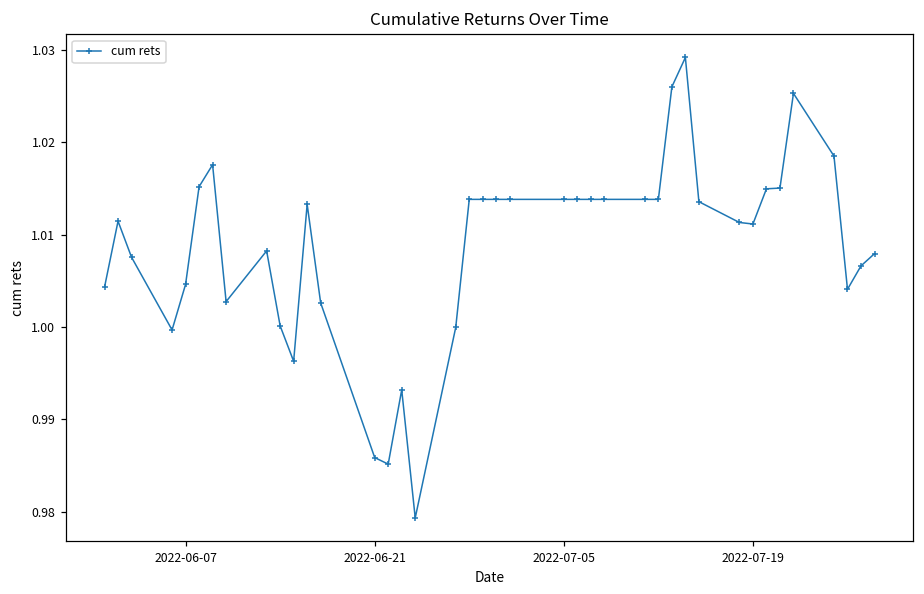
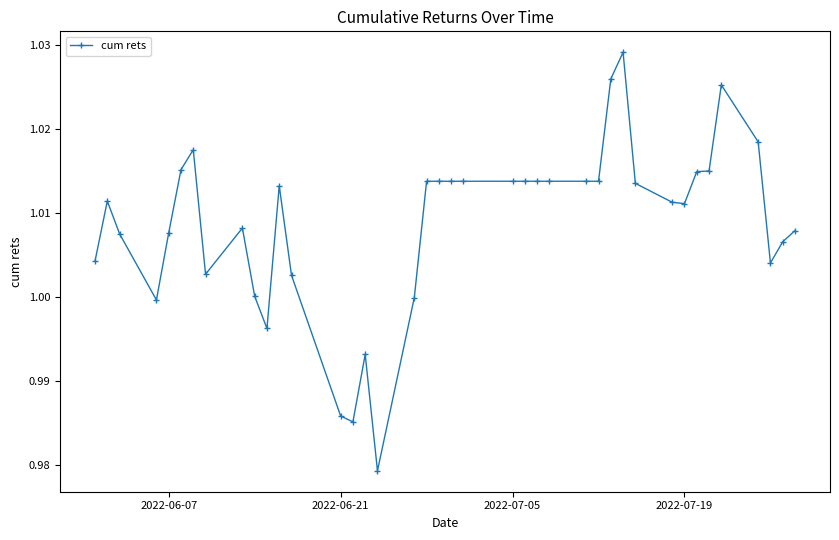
2022-06-07: 1.005 -> 1.008
